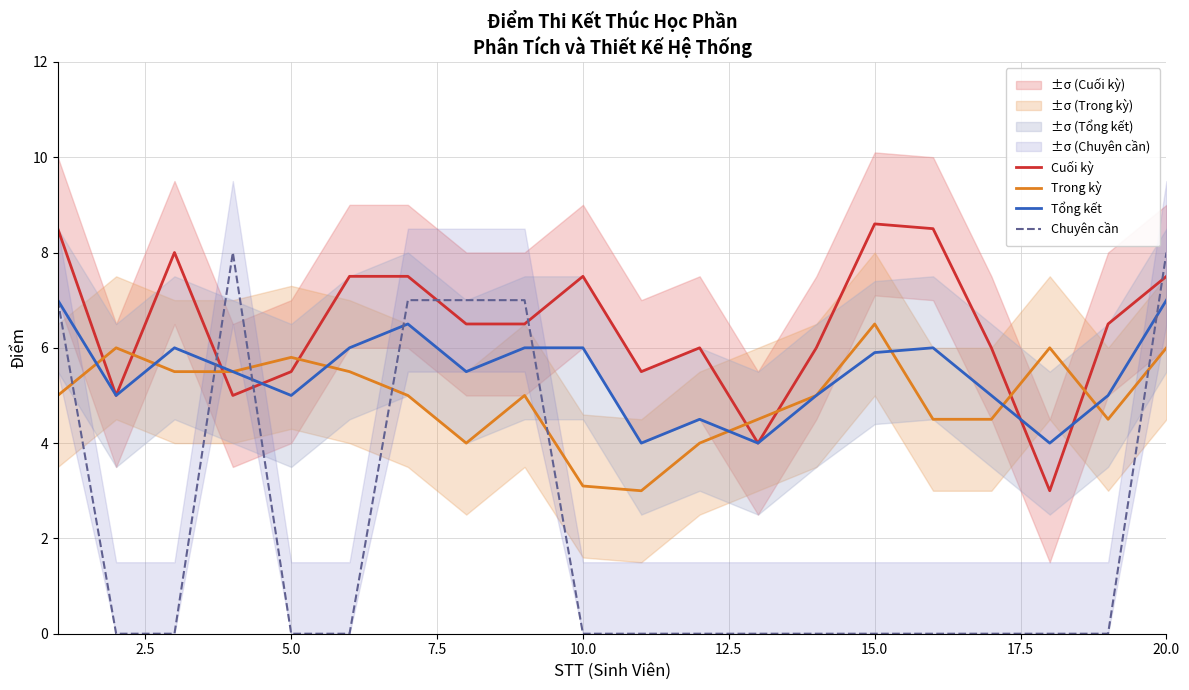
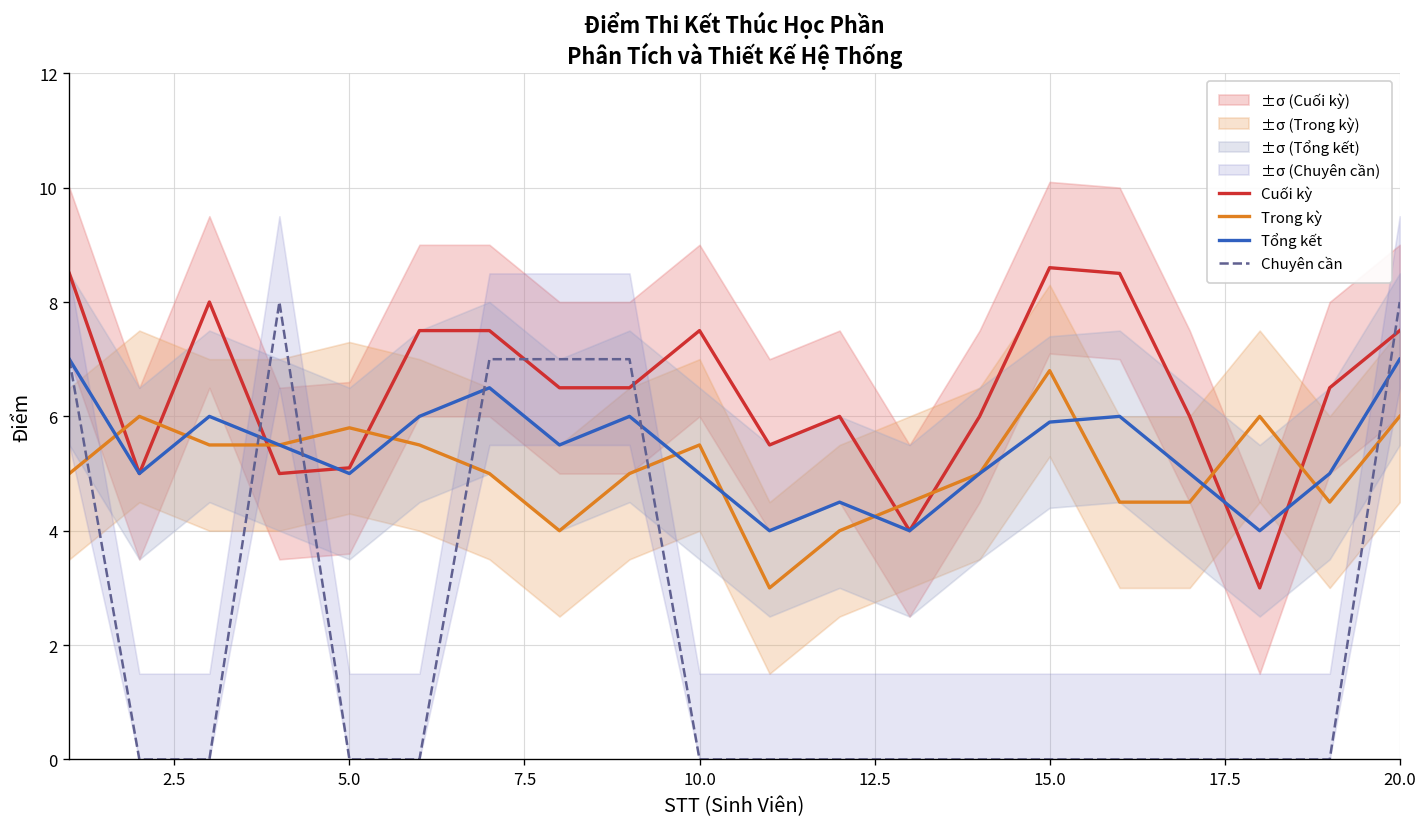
Cuối kỳ, 5.0: 5.5 -> 5.1
Trong kỳ, 10.0: 3.1 -> 5.5
Tổng kết, 10.0: 6 -> 5
Trong kỳ, 15.0: 6.5 -> 6.8
